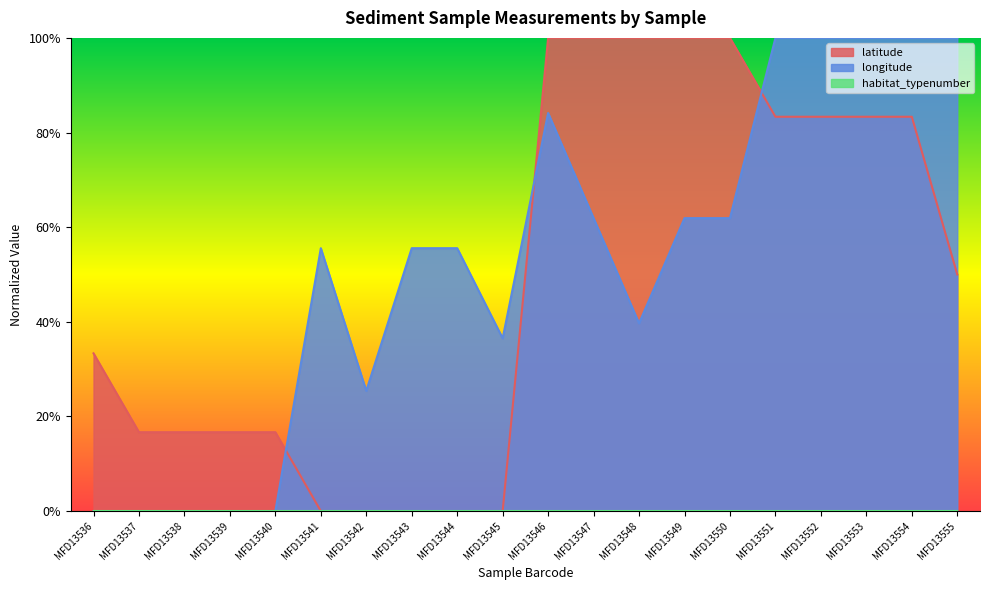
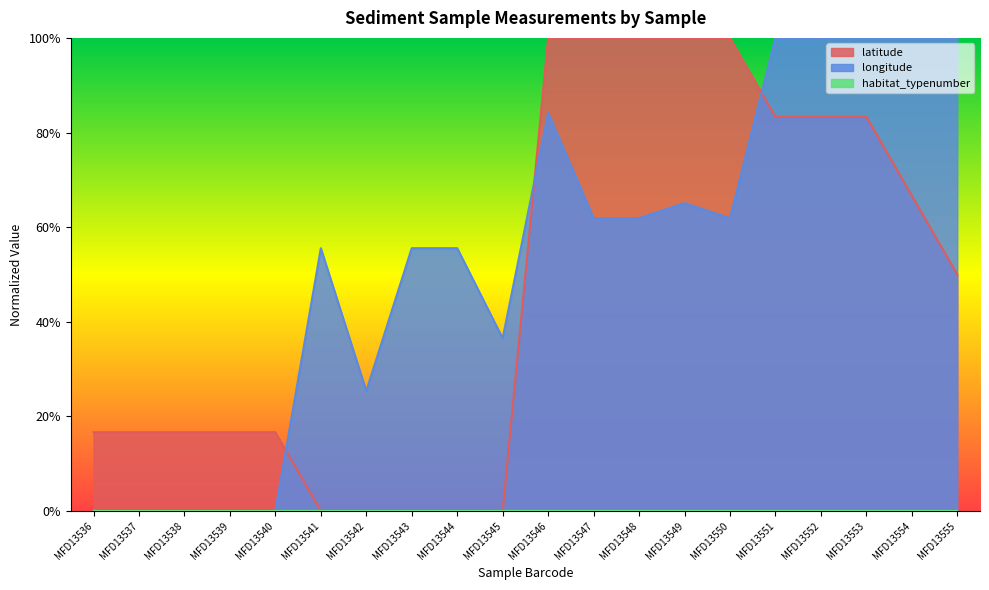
latitude, MFD13536: 33% -> 17%
longitude, MFD13548: 40% -> 62%
longitude, MFD13549: 62% -> 65%
latitude, MFD13554: 83% -> 67%
